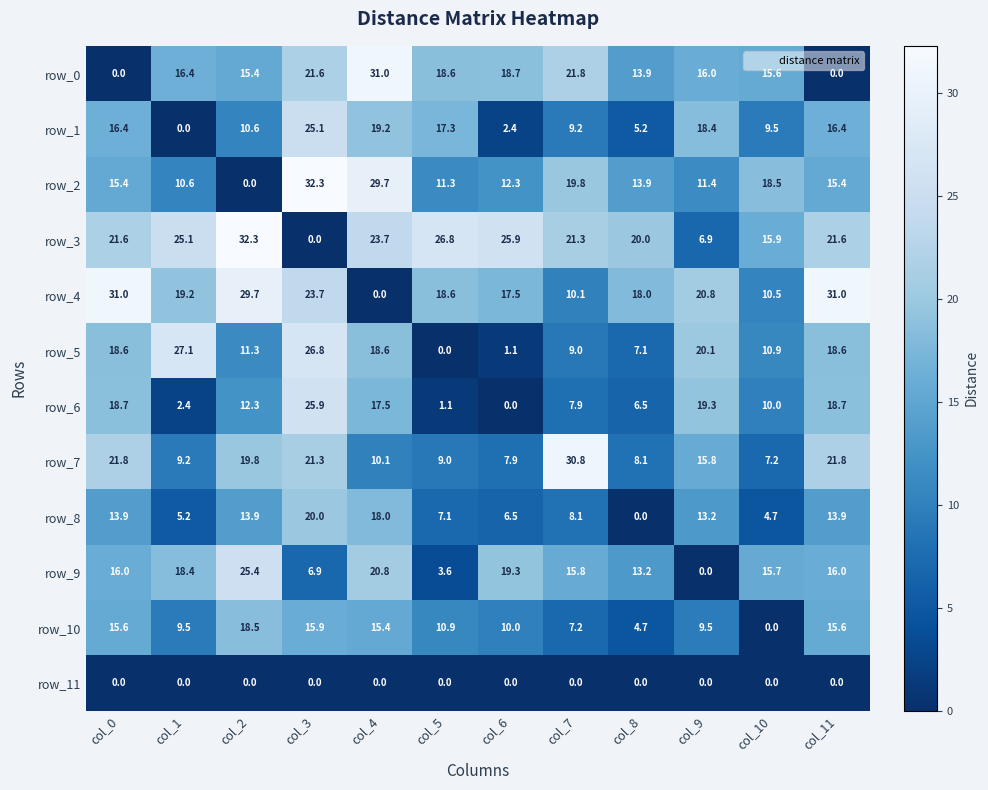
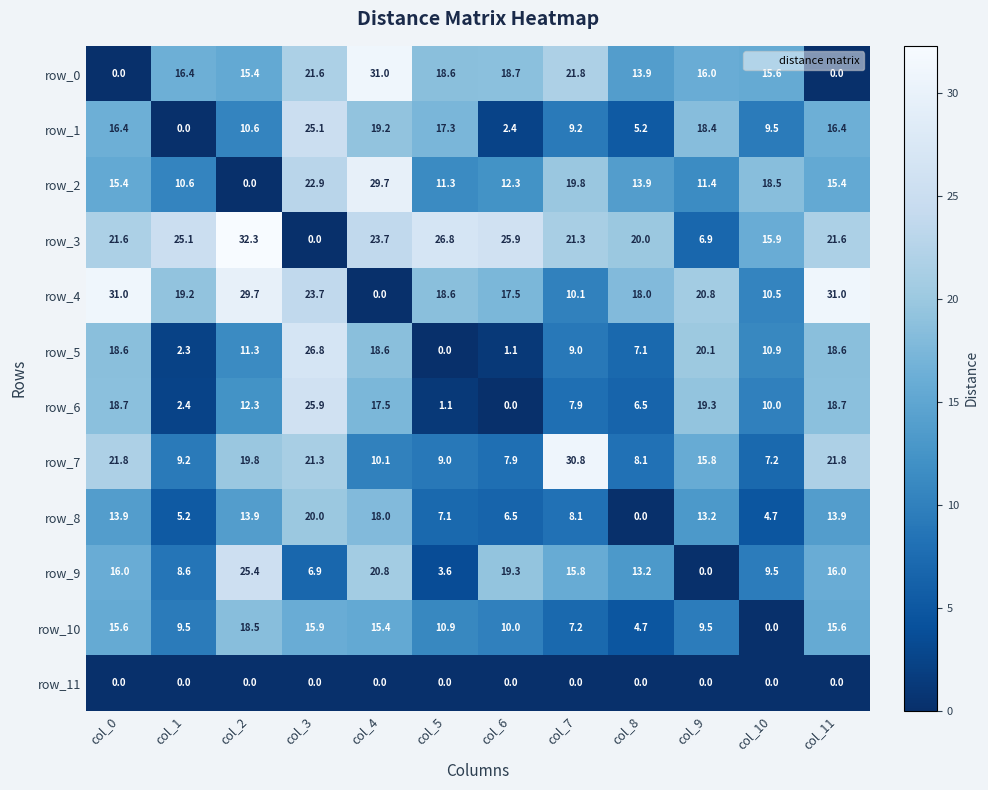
row_2, col_3: 32.3 -> 22.9
row_5, col_1: 27.1 -> 2.3
row_9, col_1: 18.4 -> 8.6
row_9, col_10: 15.7 -> 9.5
